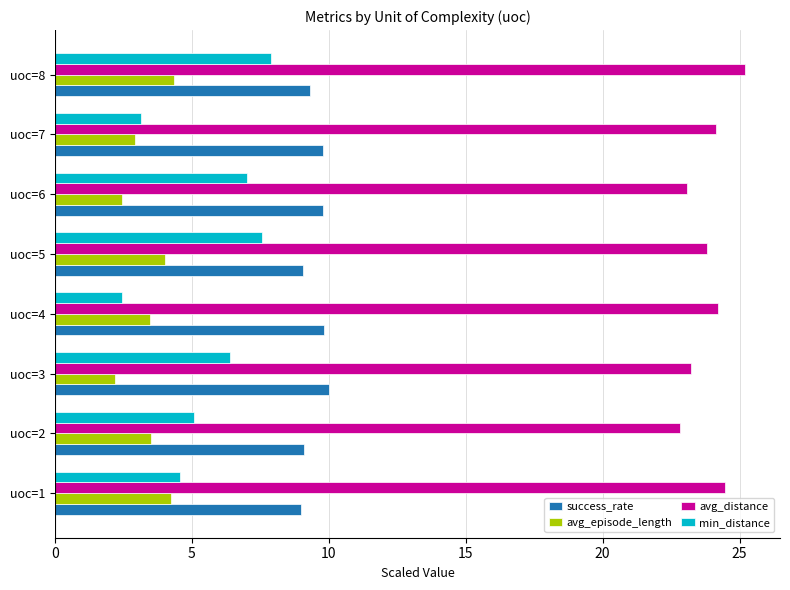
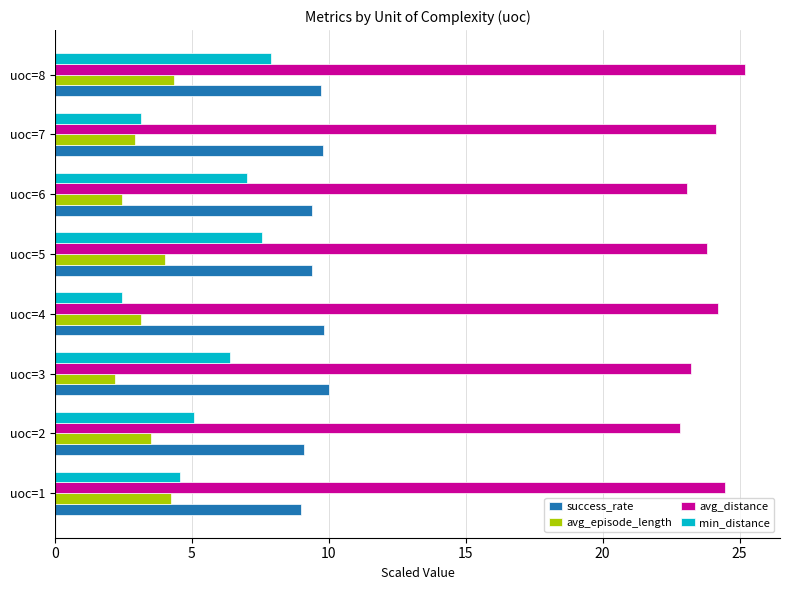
success_rate, uoc=8: 9.3 -> 9.7
success_rate, uoc=6: 9.8 -> 9.4
success_rate, uoc=5: 9.1 -> 9.4
avg_episode_length, uoc=4: 3.5 -> 3.1
